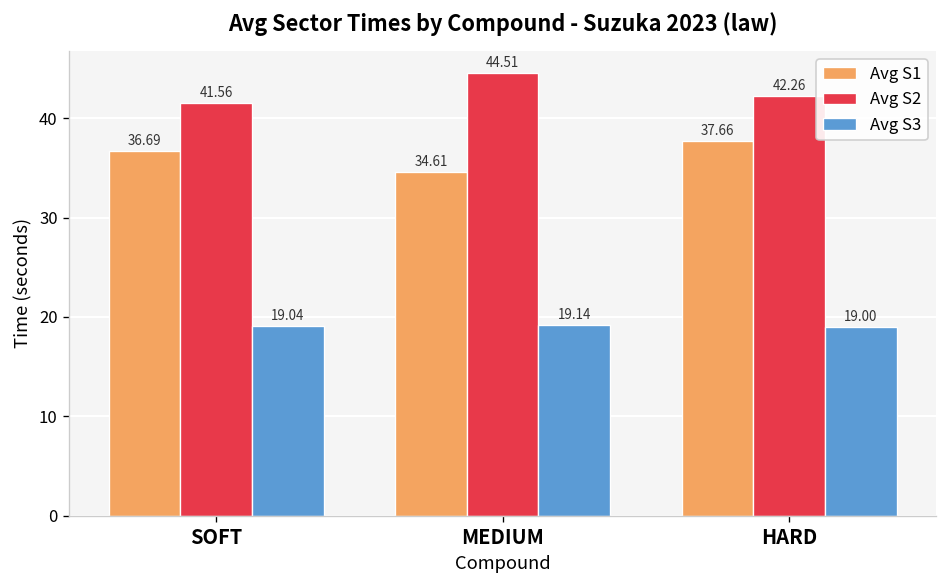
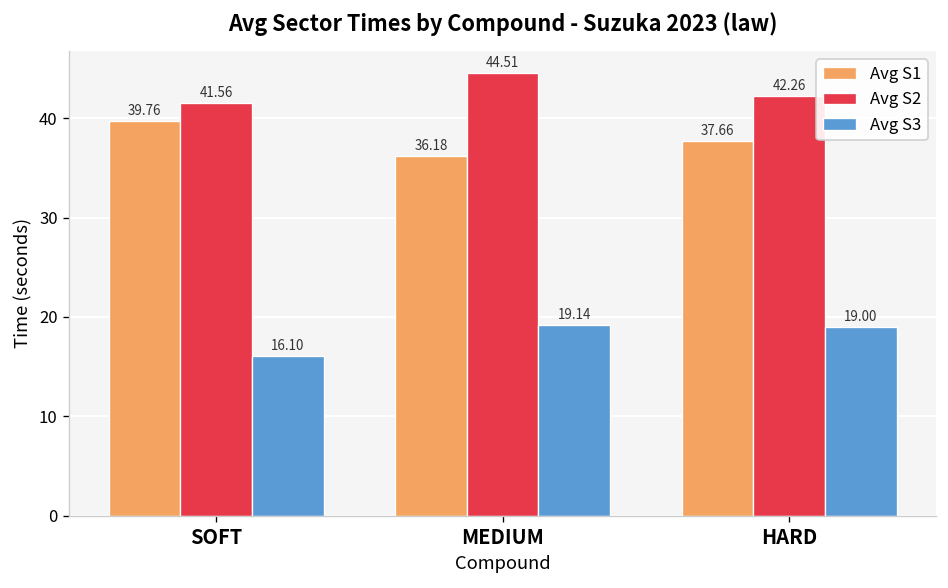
Avg S1, SOFT: 36.69 -> 39.76
Avg S3, SOFT: 19.04 -> 16.10
Avg S1, MEDIUM: 34.61 -> 36.18
